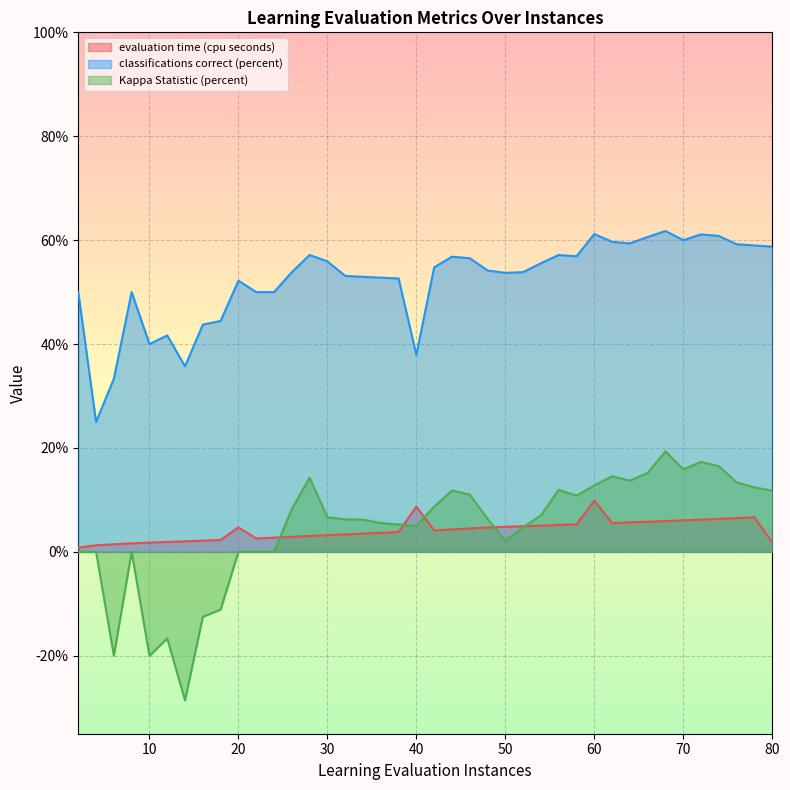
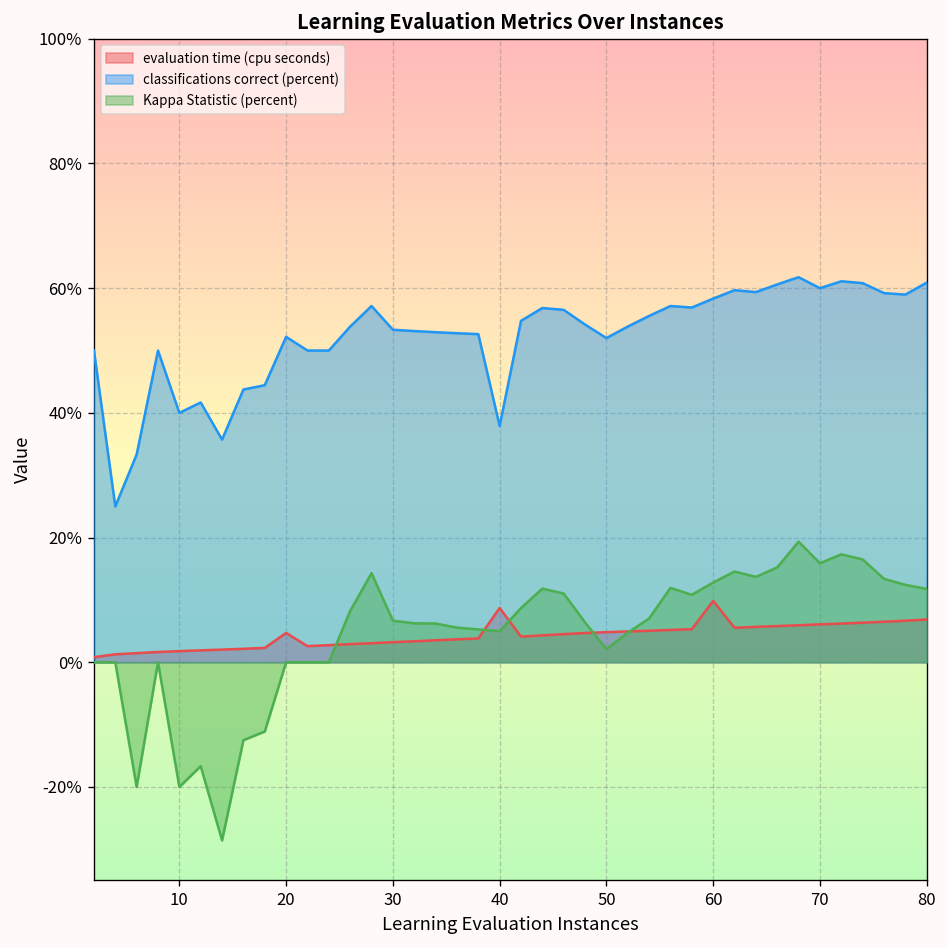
classifications correct (percent), 30: 56% -> 53%
classifications correct (percent), 50: 54% -> 52%
classifications correct (percent), 60: 61% -> 58%
evaluation time (cpu seconds), 80: 2% -> 7%
classifications correct (percent), 80: 59% -> 61%
